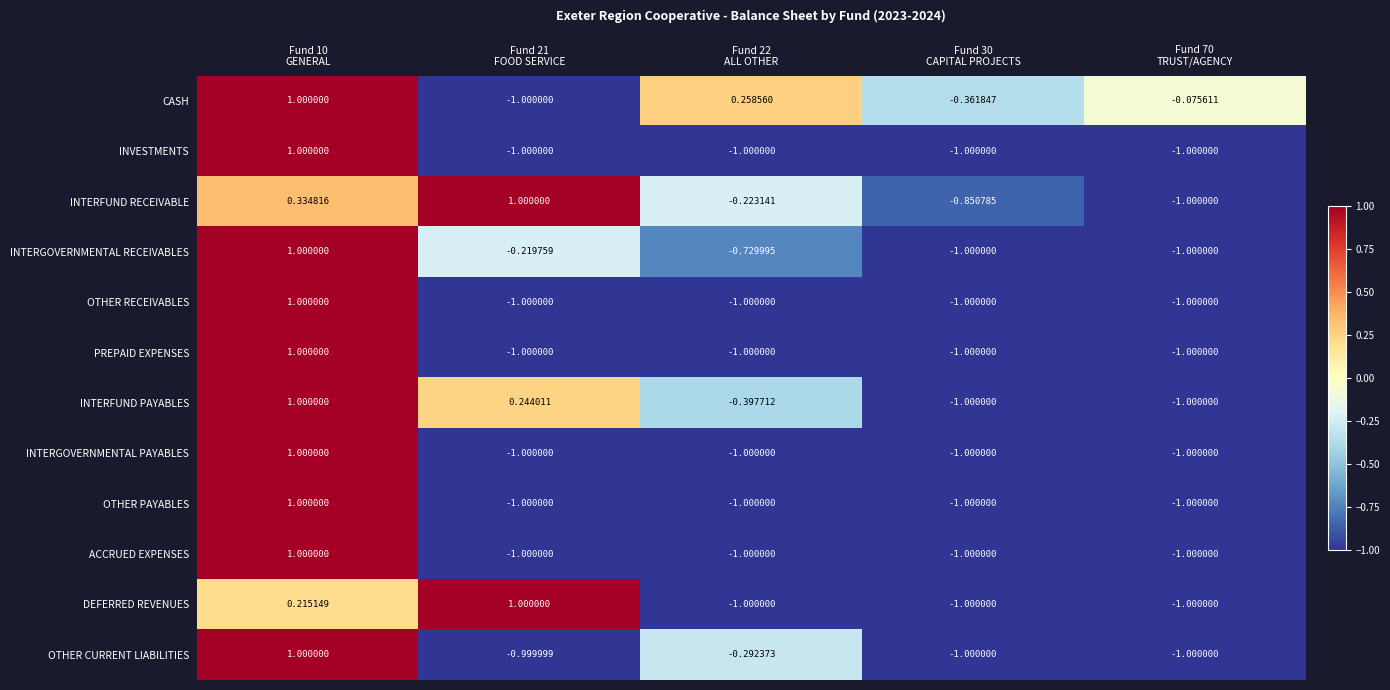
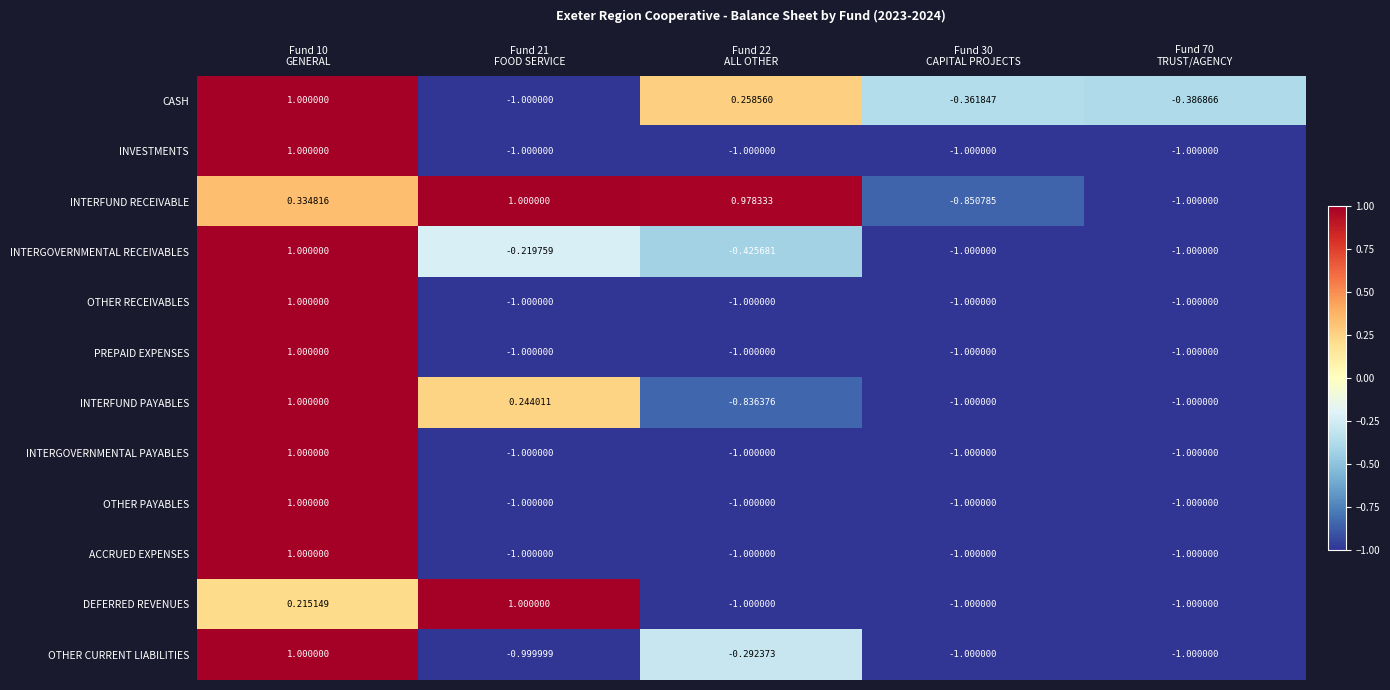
CASH, Fund 70 TRUST/AGENCY: -0.075611 -> -0.386866
INTERFUND RECEIVABLE, Fund 22 ALL OTHER: -0.223141 -> 0.978333
INTERGOVERNMENTAL RECEIVABLES, Fund 22 ALL OTHER: -0.729995 -> -0.425681
INTERFUND PAYABLES, Fund 22 ALL OTHER: -0.397712 -> -0.836376
